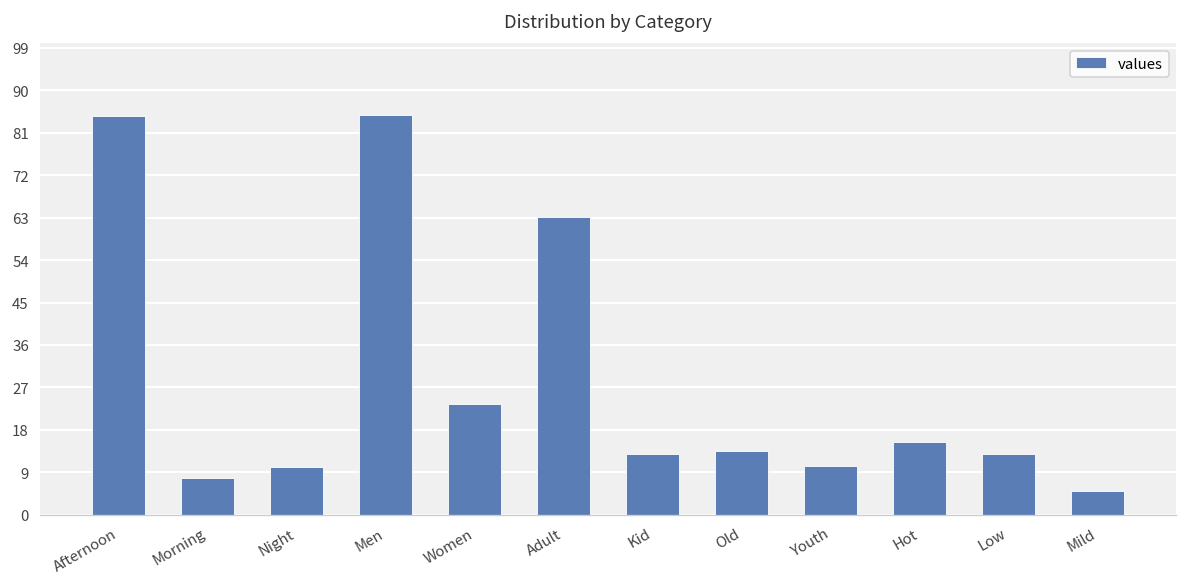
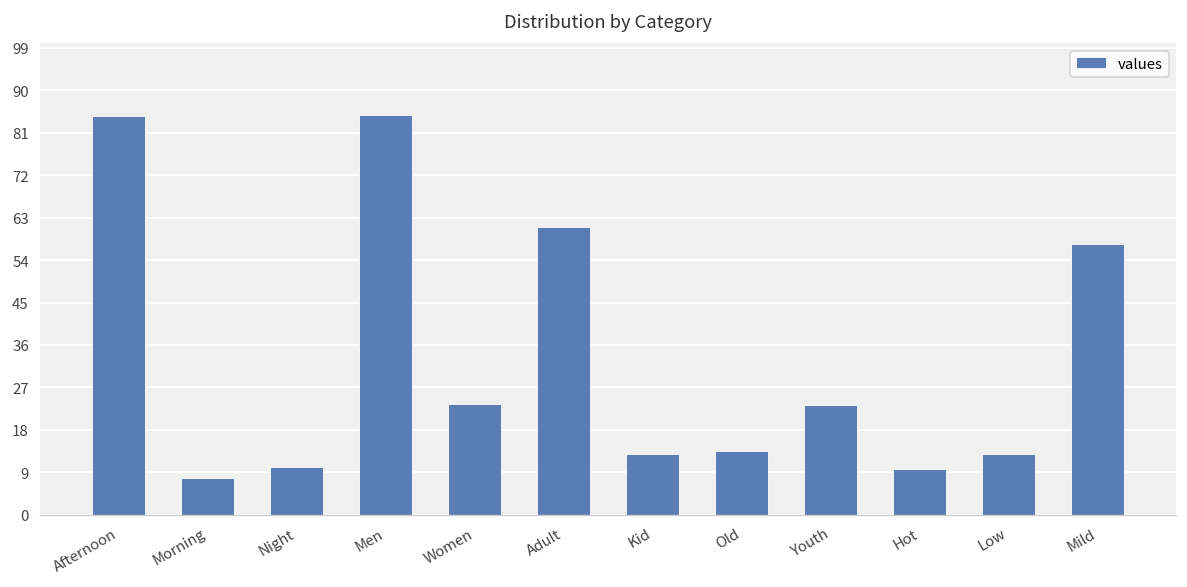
Adult: 63 -> 61
Youth: 10 -> 23
Hot: 15 -> 10
Mild: 5 -> 57
